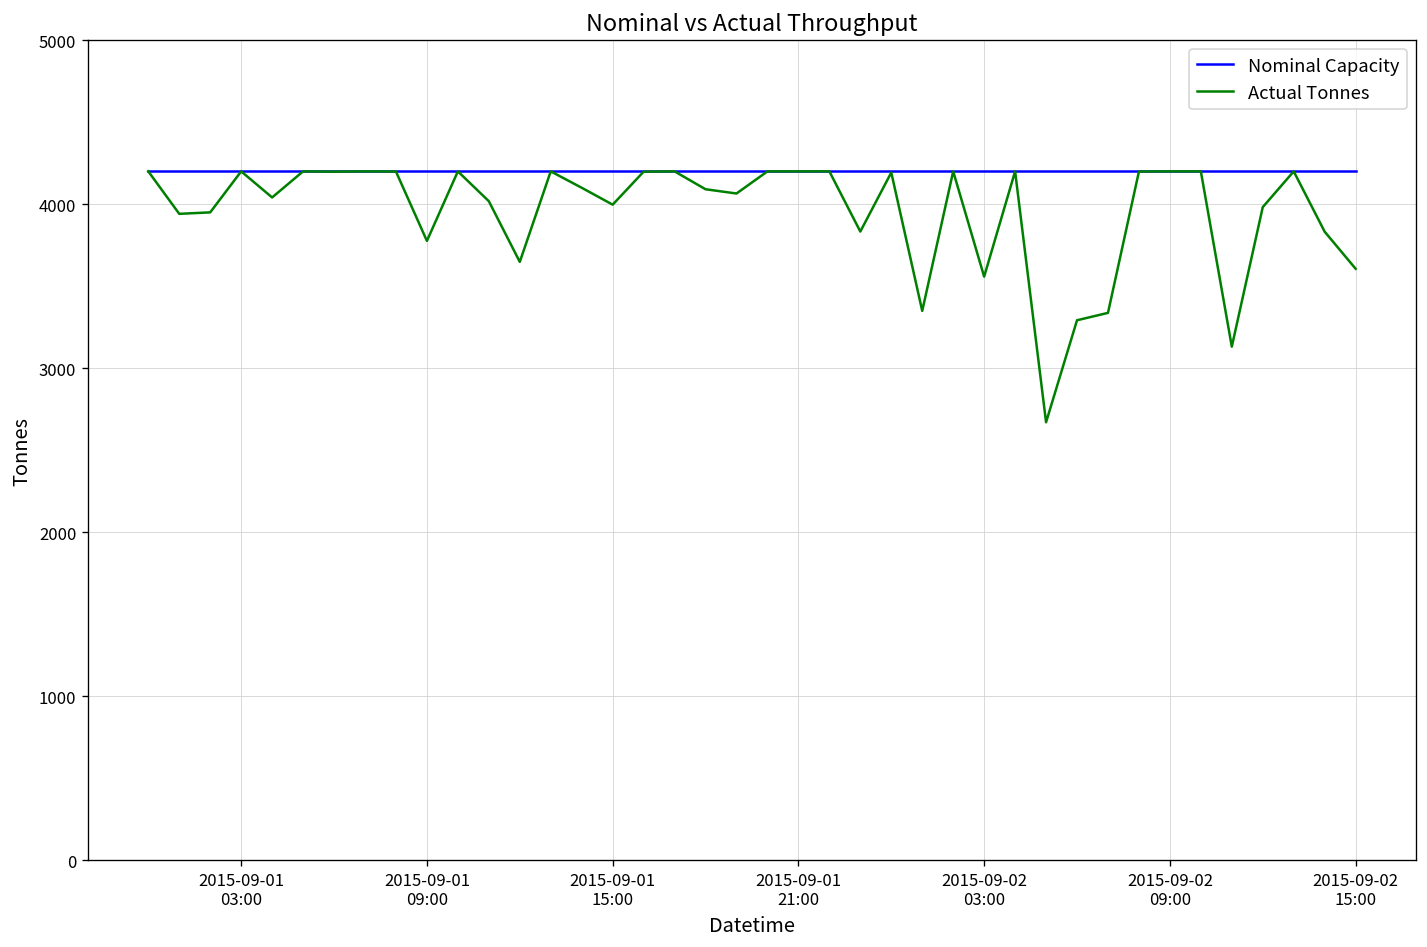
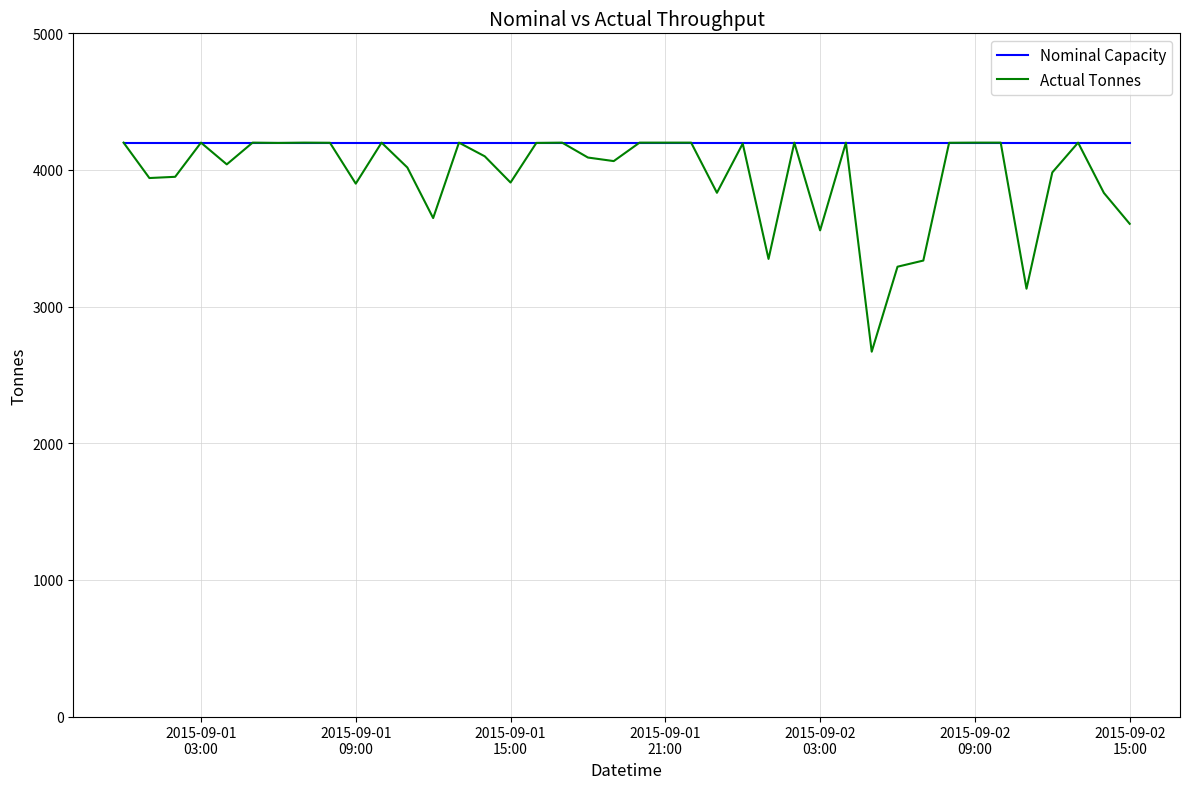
Actual Tonnes, 2015-09-01 09:00: 3780 -> 3900
Actual Tonnes, 2015-09-01 15:00: 4000 -> 3910
